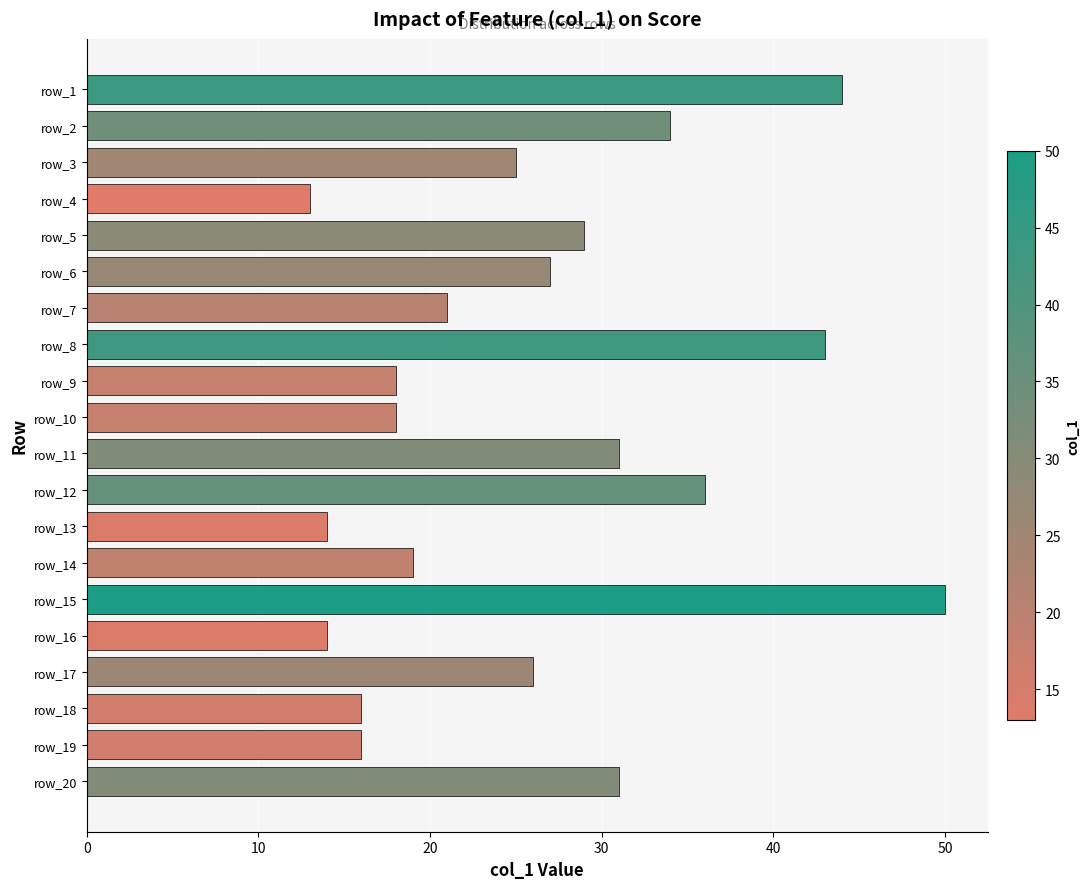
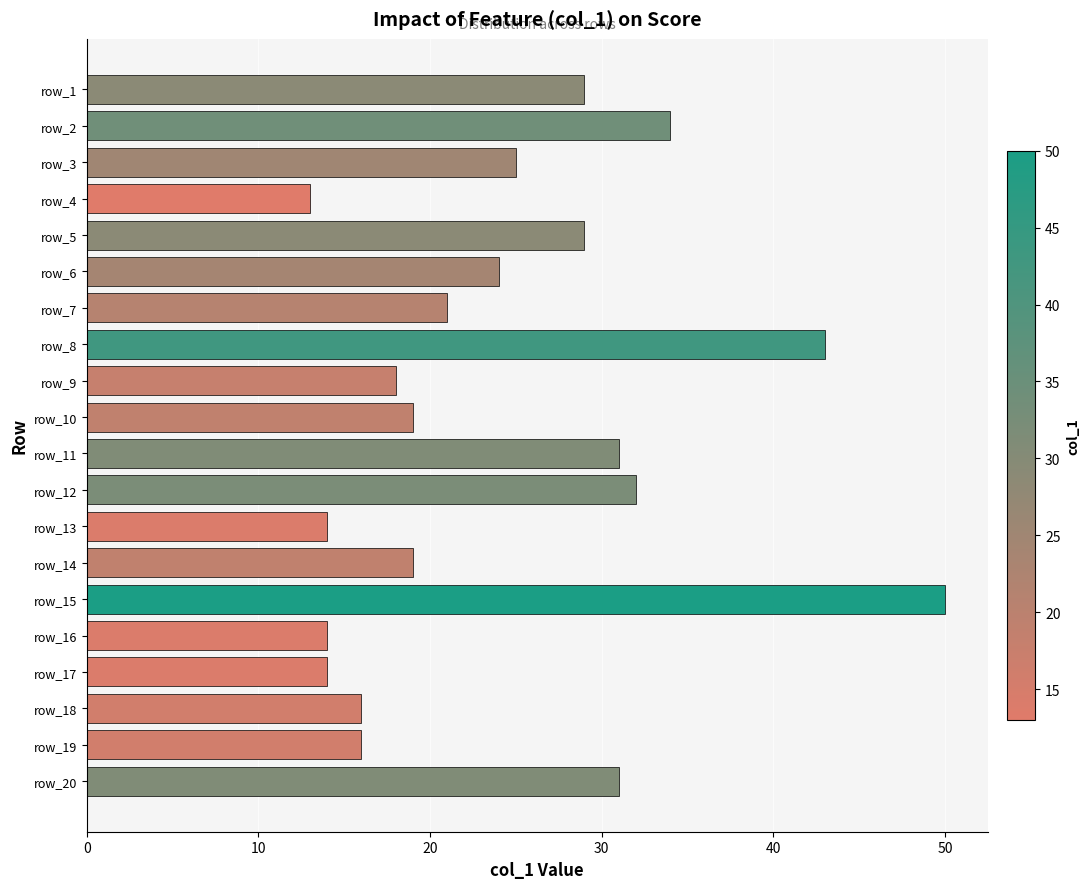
row_1: 44 -> 29
row_6: 27 -> 24
row_10: 18 -> 19
row_12: 36 -> 32
row_17: 26 -> 14
